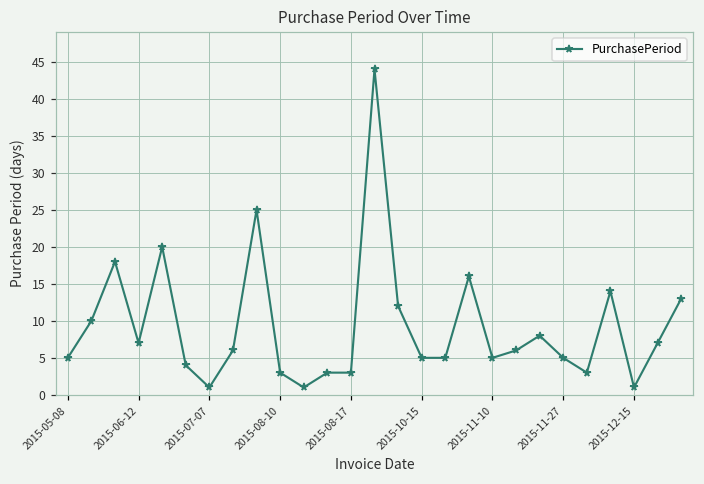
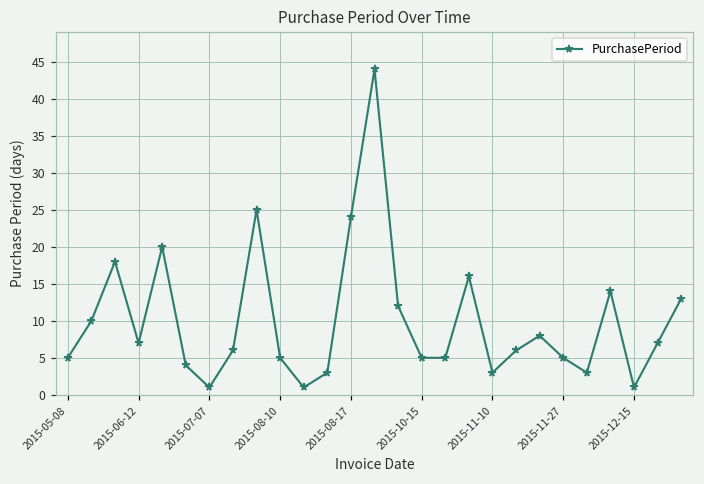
2015-08-10: 3 -> 5
2015-08-17: 3 -> 24
2015-11-10: 5 -> 3
